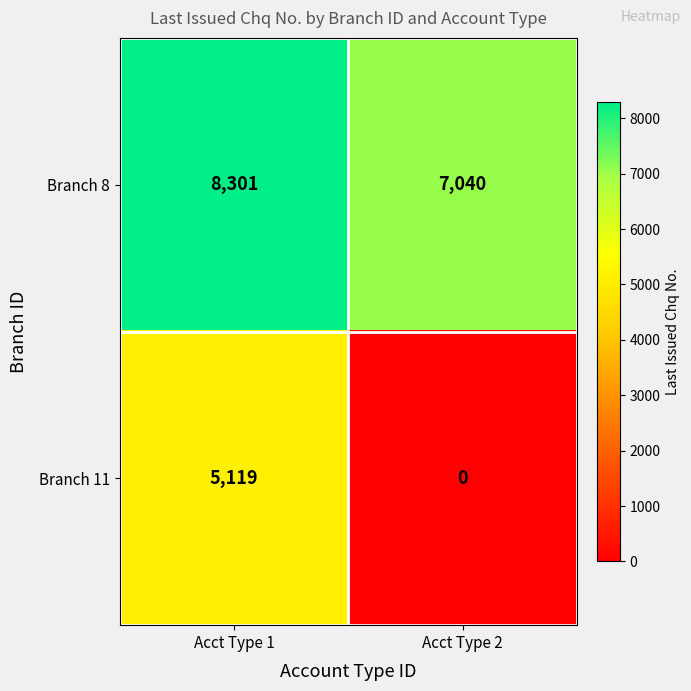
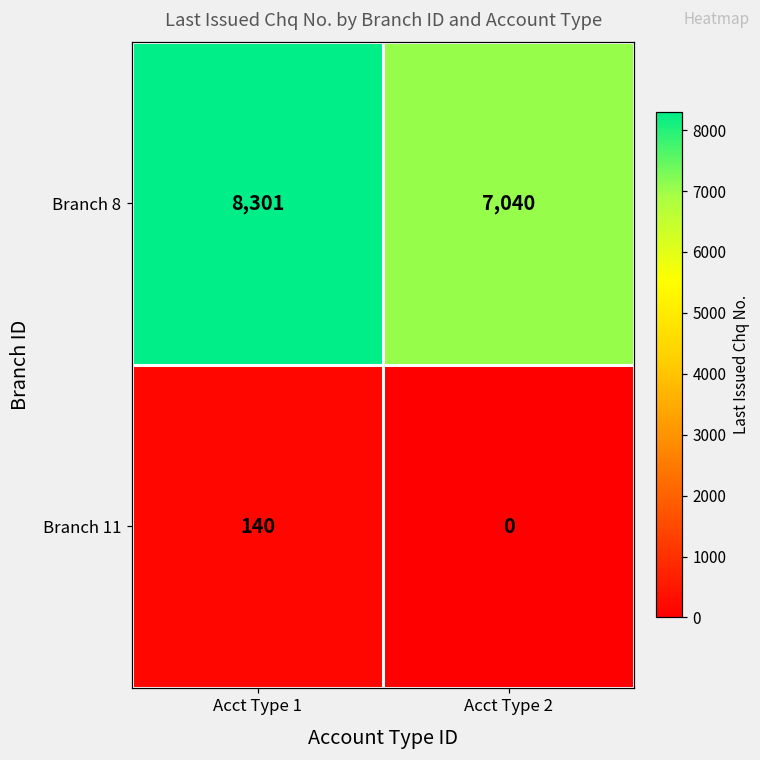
Branch 11, Acct Type 1: 5,119 -> 140
